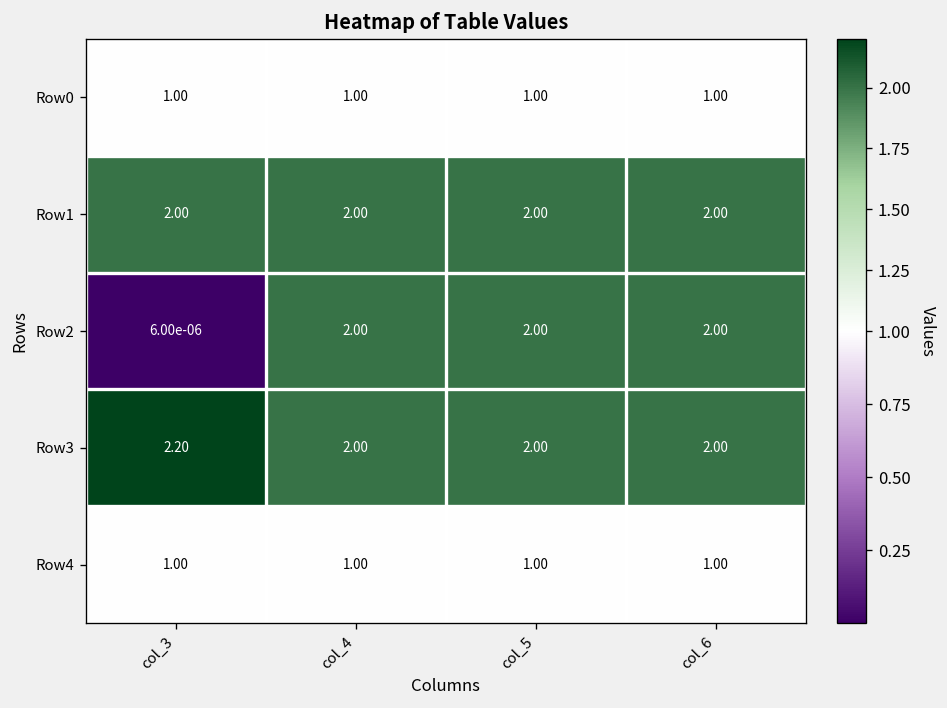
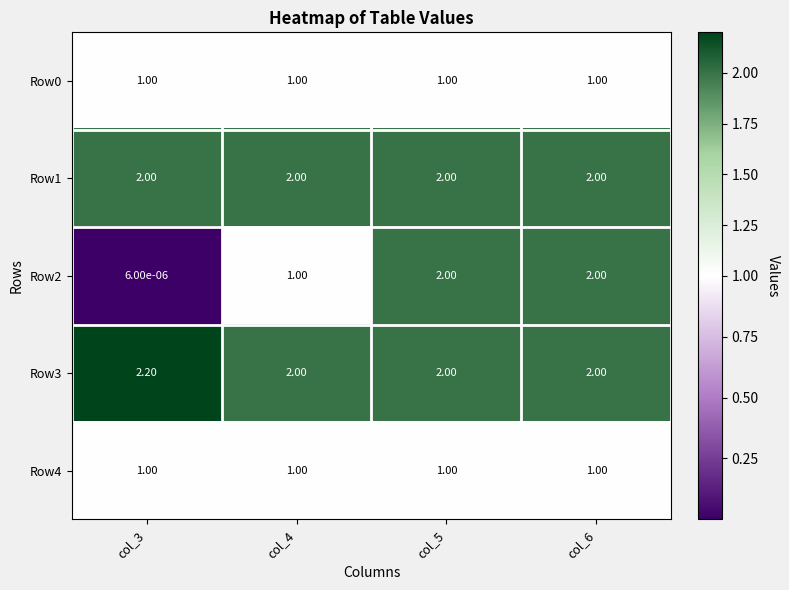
Row2, col_4: 2.00 -> 1.00
